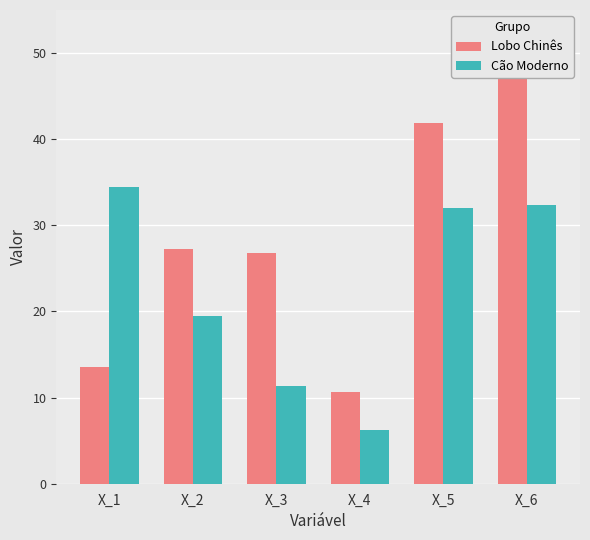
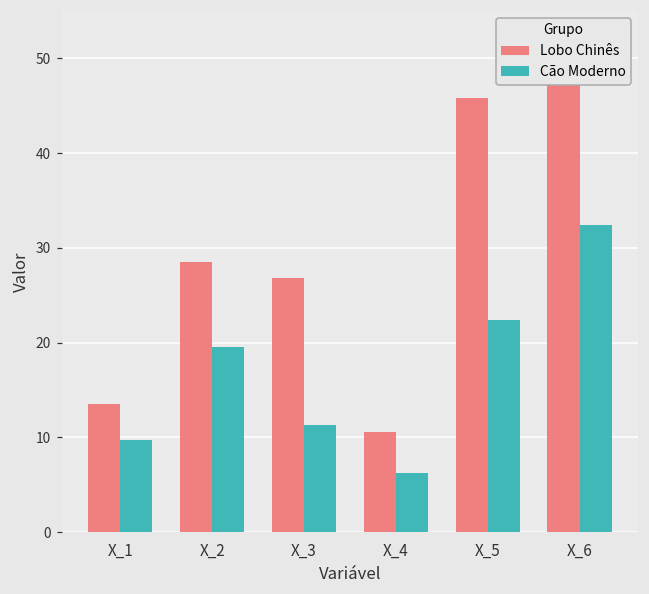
Cão Moderno, X_1: 34 -> 10
Lobo Chinês, X_2: 27 -> 29
Lobo Chinês, X_5: 42 -> 46
Cão Moderno, X_5: 32 -> 22
